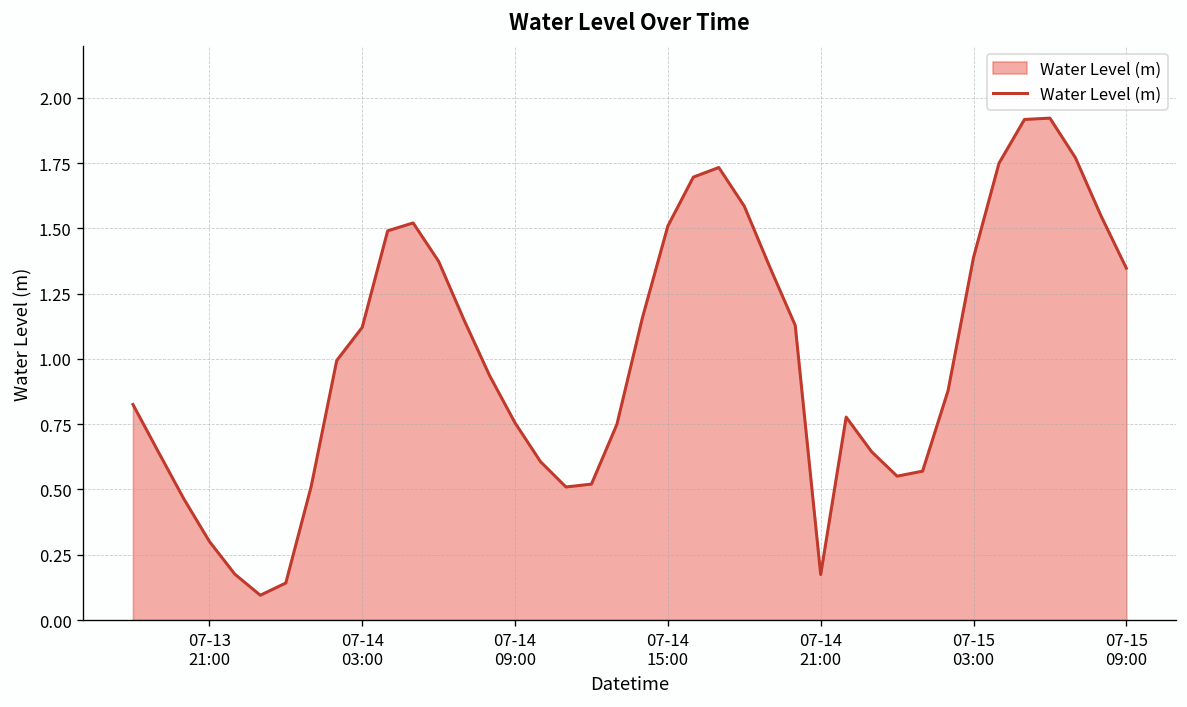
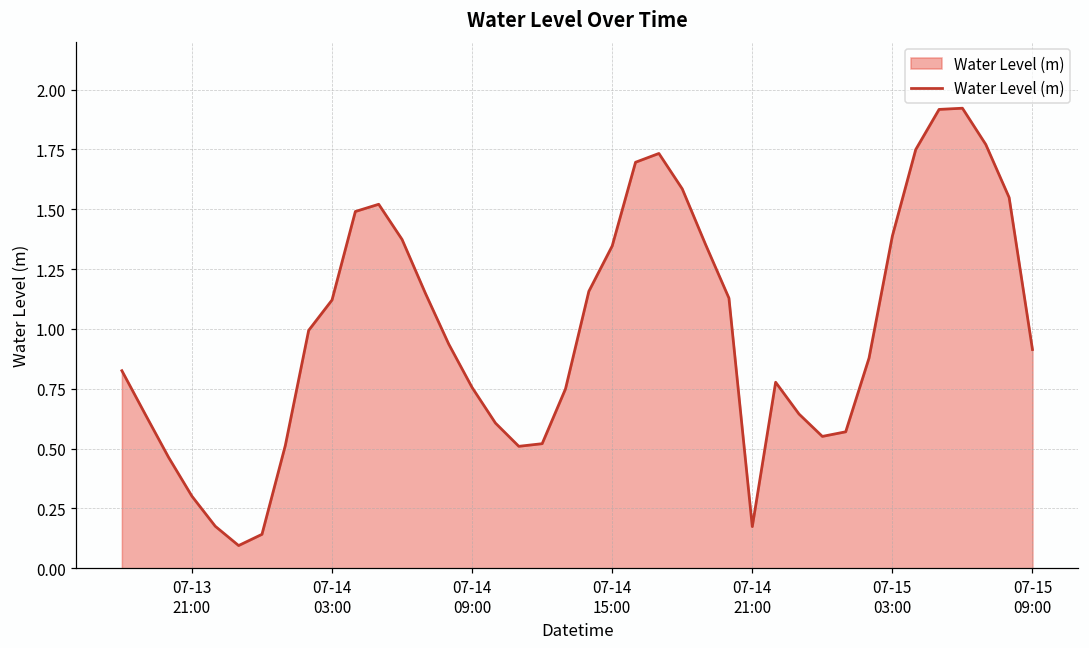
07-14 15:00: 1.51 -> 1.35
07-15 09:00: 1.35 -> 0.91
